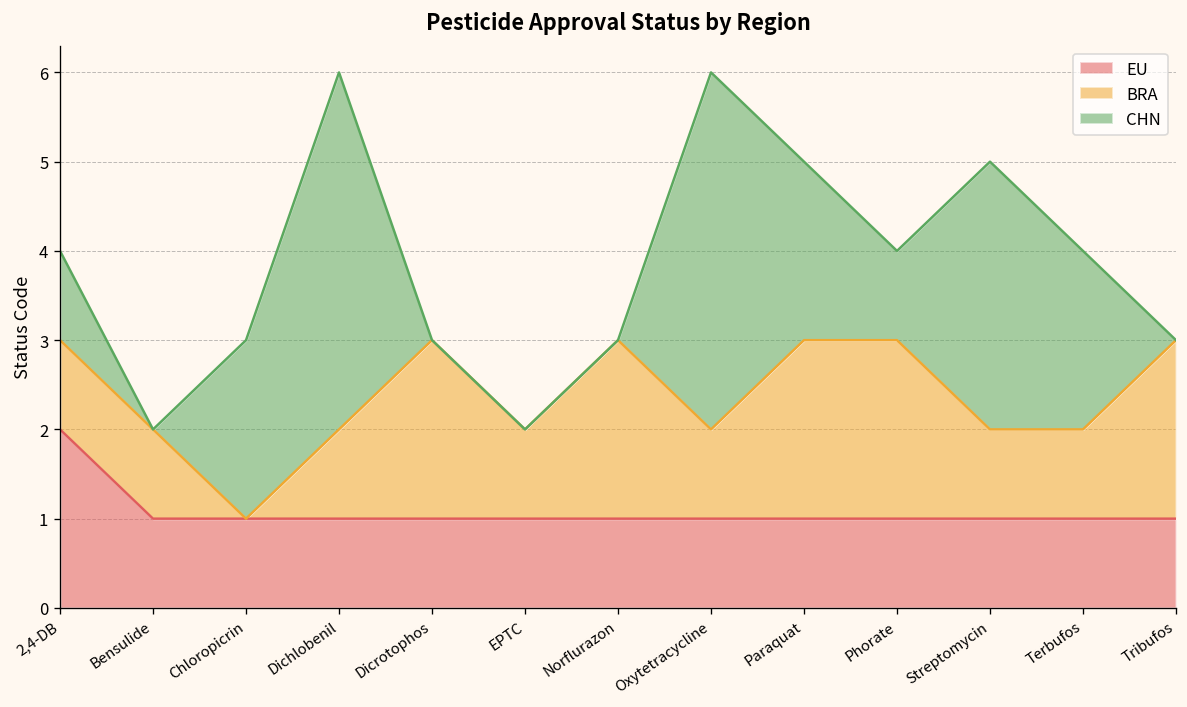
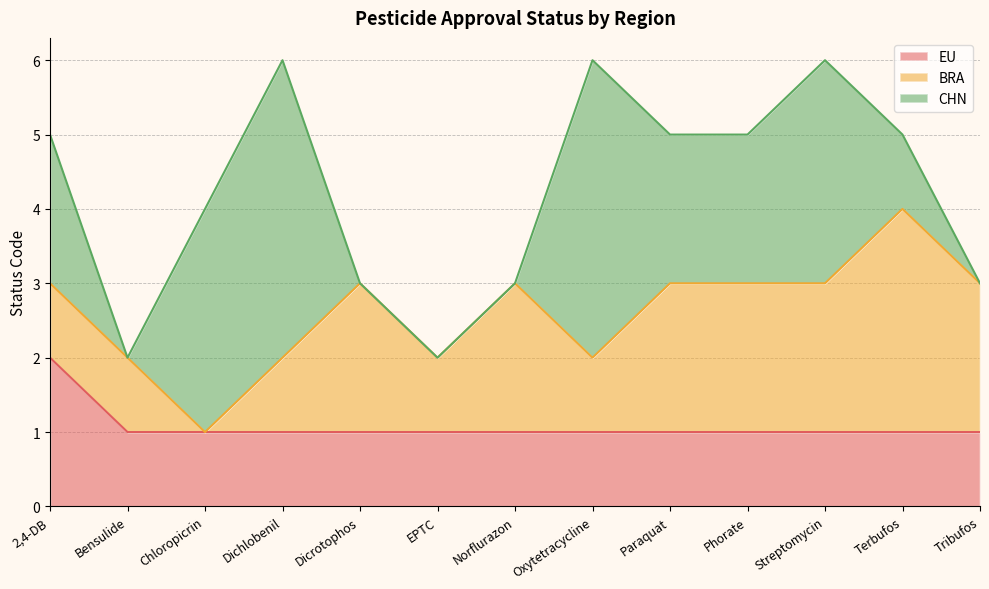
CHN, 2,4-DB: 1 -> 2
CHN, Chloropicrin: 2 -> 3
CHN, Phorate: 1 -> 2
BRA, Streptomycin: 1 -> 2
BRA, Terbufos: 1 -> 3
CHN, Terbufos: 2 -> 1
